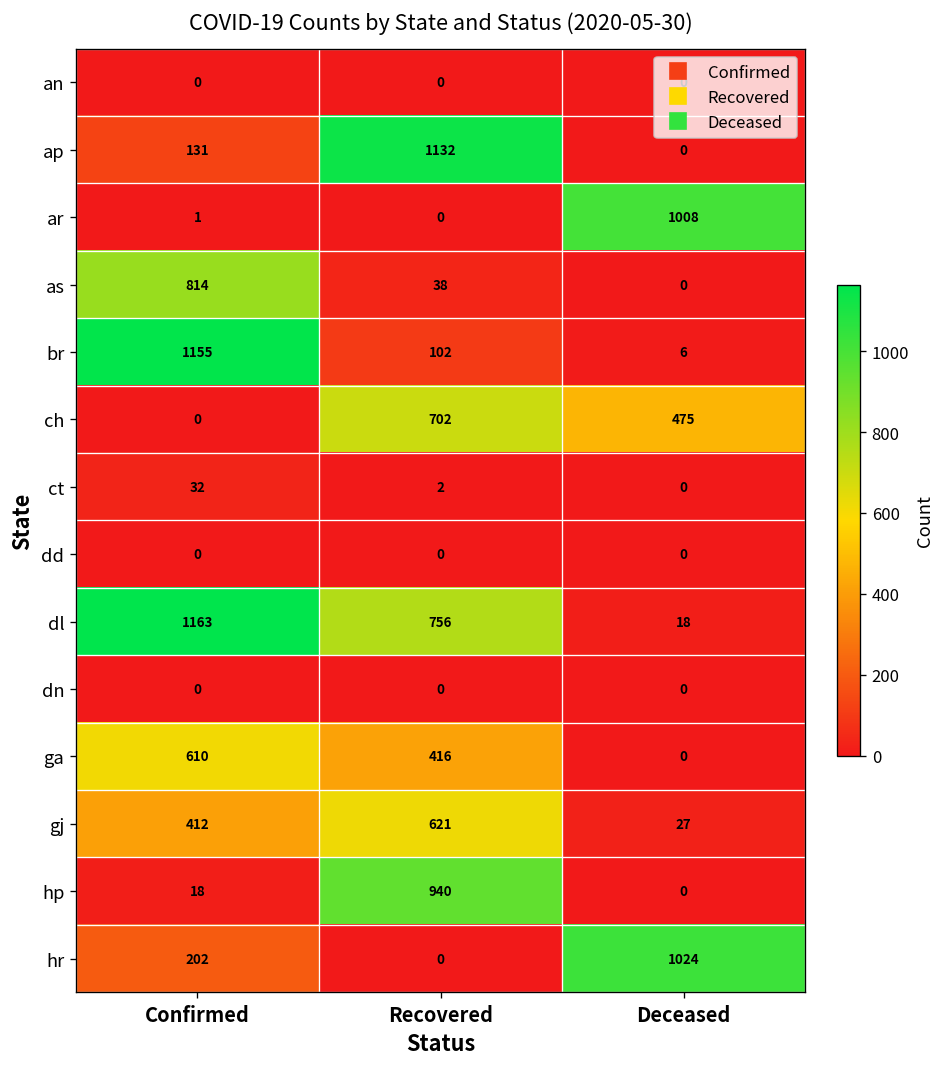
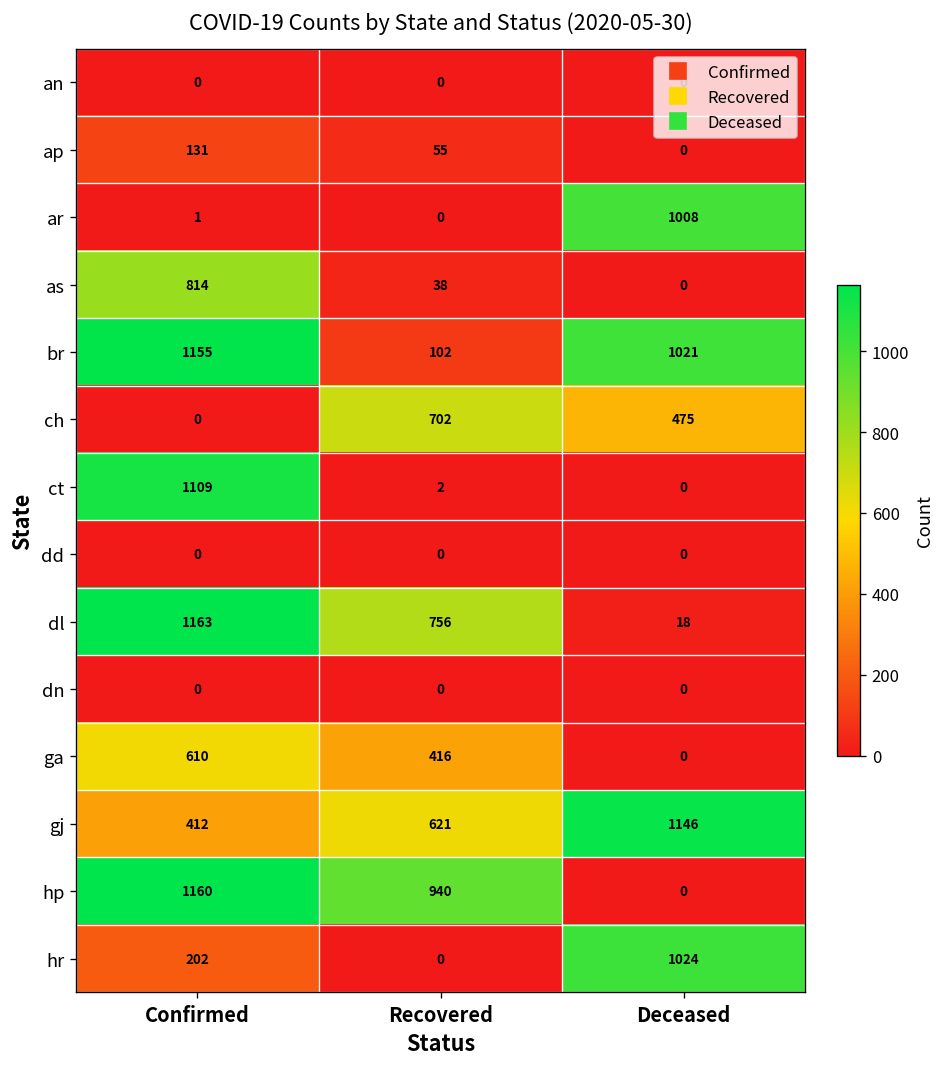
ap, Recovered: 1132 -> 55
br, Deceased: 6 -> 1021
ct, Confirmed: 32 -> 1109
gj, Deceased: 27 -> 1146
hp, Confirmed: 18 -> 1160
